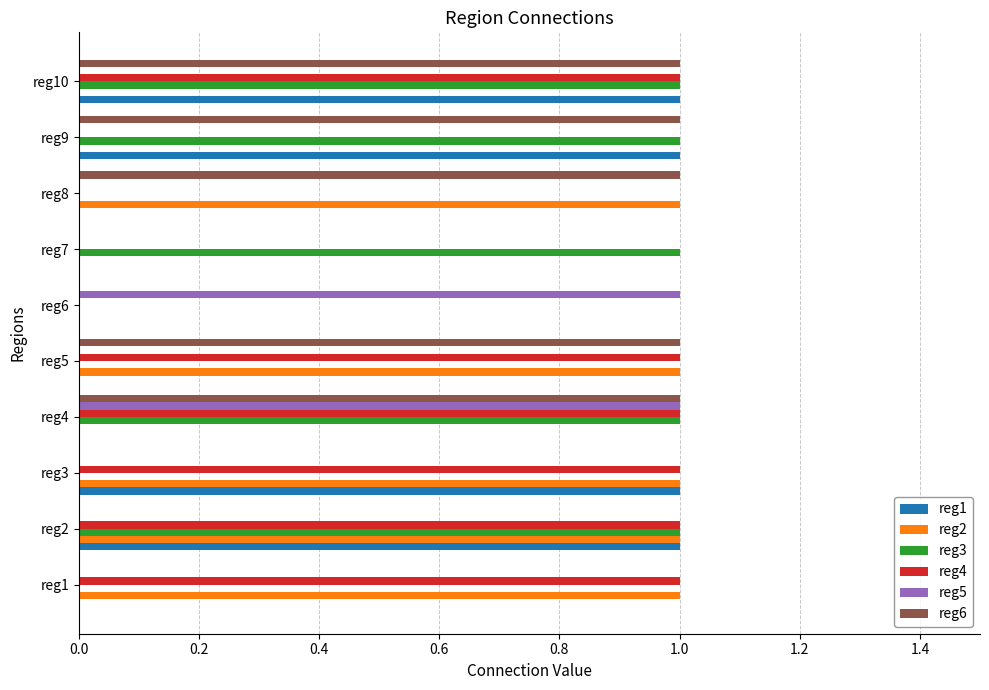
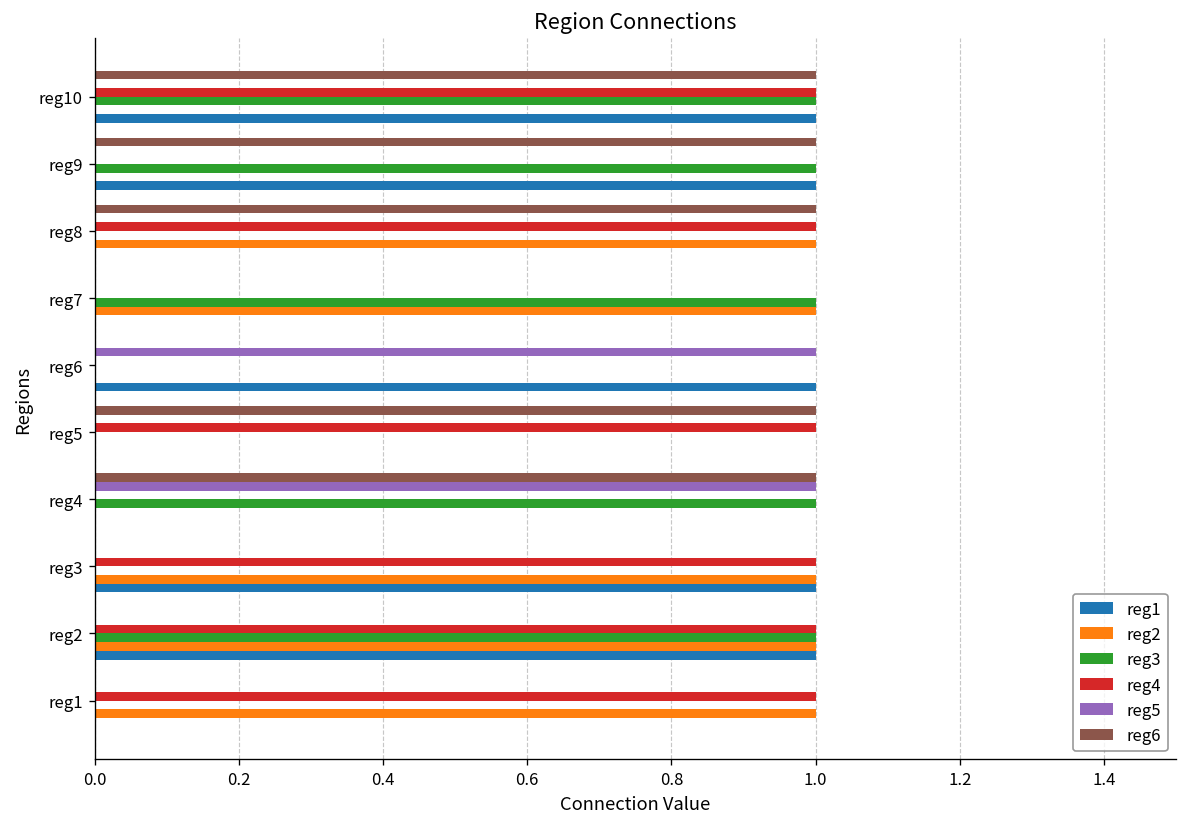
reg4, reg8: 0 -> 1
reg2, reg7: 0 -> 1
reg1, reg6: 0 -> 1
reg2, reg5: 1 -> 0
reg4, reg4: 1 -> 0
